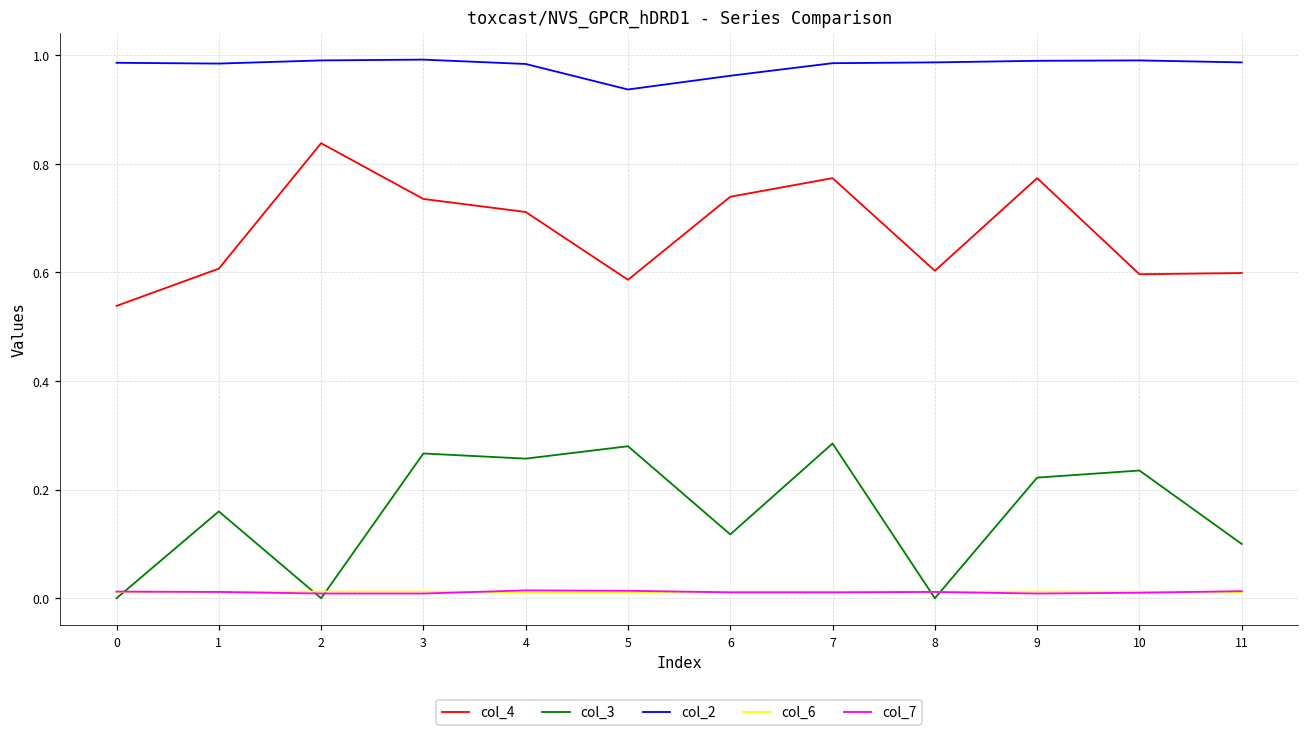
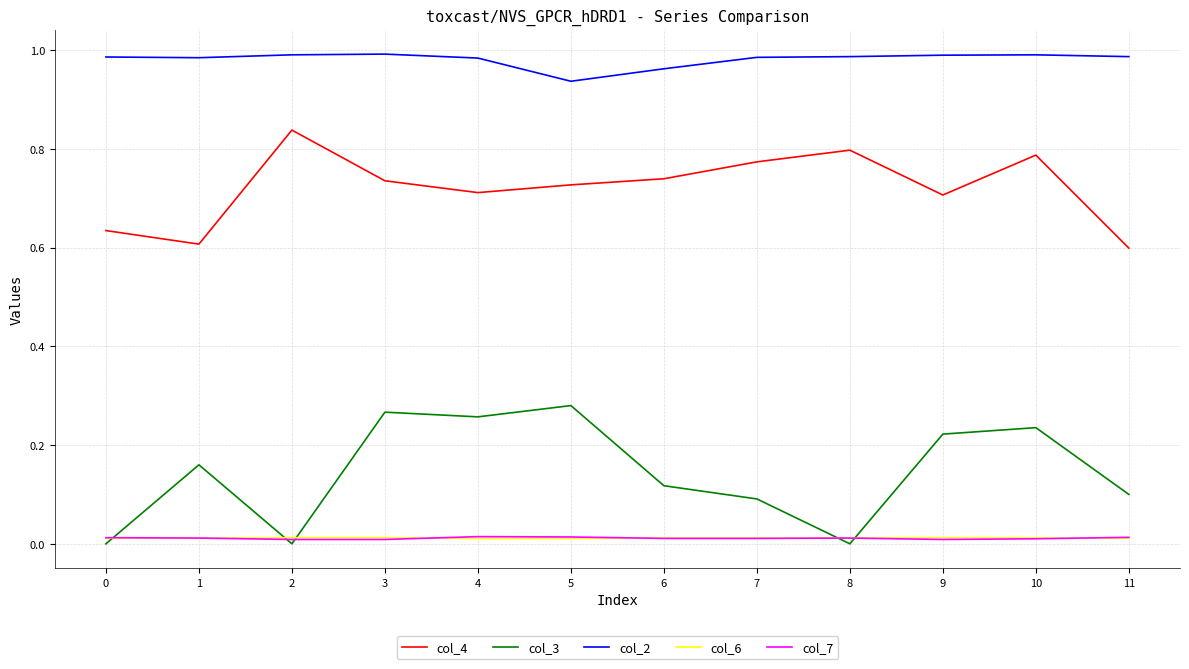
col_4, 0: 0.54 -> 0.63
col_4, 5: 0.59 -> 0.73
col_3, 7: 0.29 -> 0.09
col_4, 8: 0.60 -> 0.80
col_4, 9: 0.77 -> 0.71
col_4, 10: 0.60 -> 0.79
